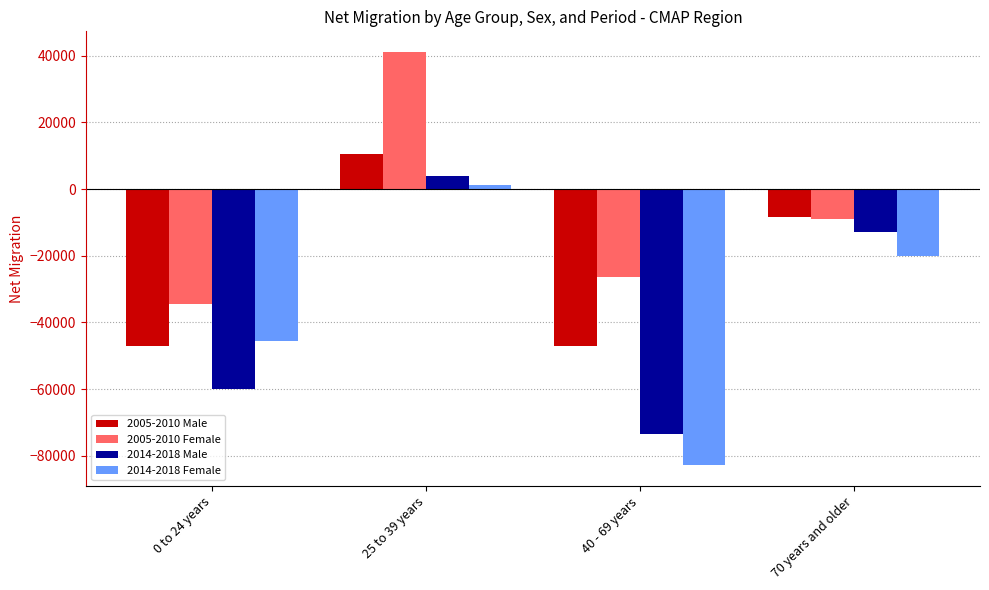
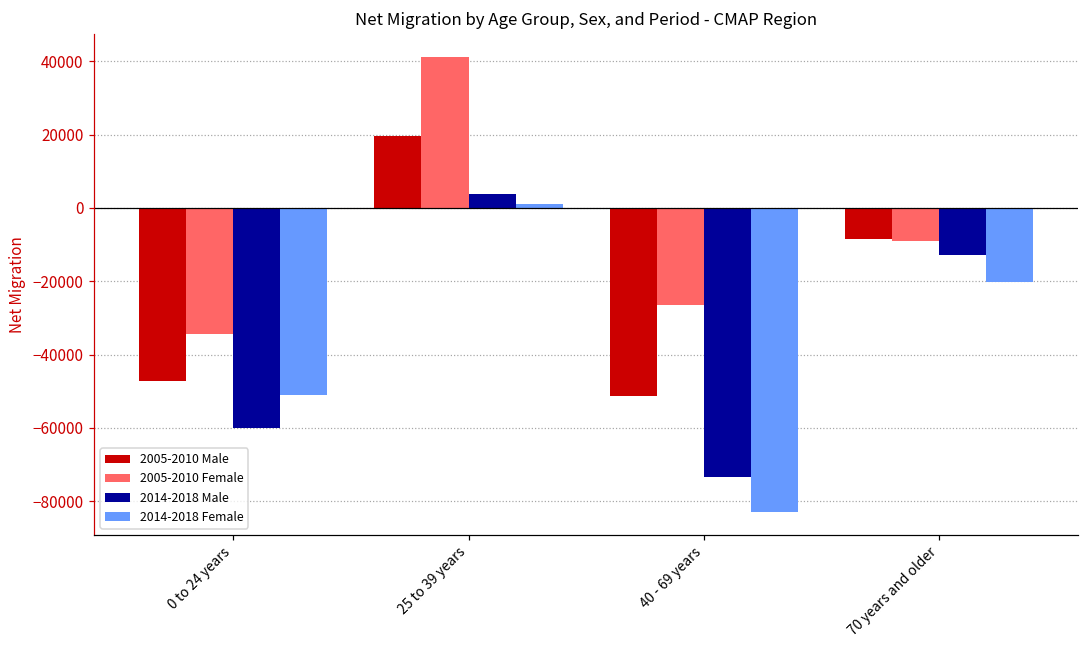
2014-2018 Female, 0 to 24 years: -46000 -> -51000
2005-2010 Male, 25 to 39 years: 10000 -> 20000
2005-2010 Male, 40 - 69 years: -47000 -> -51000
